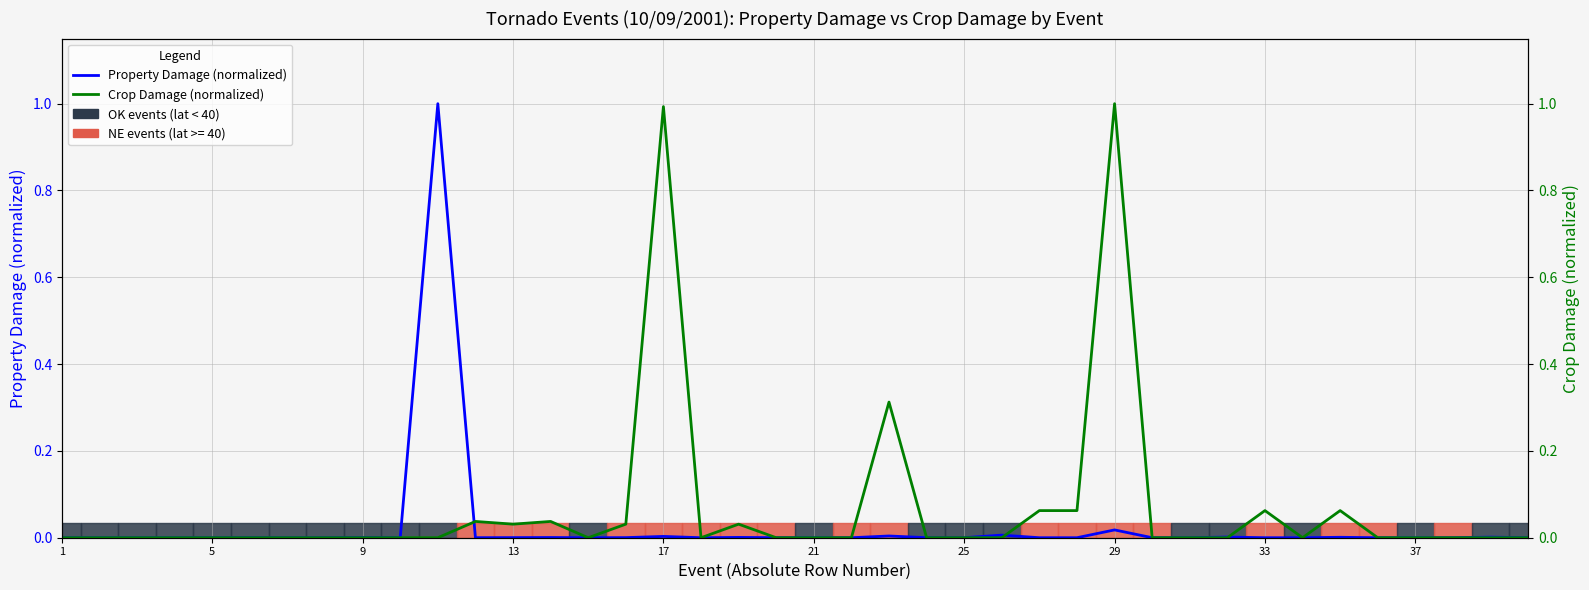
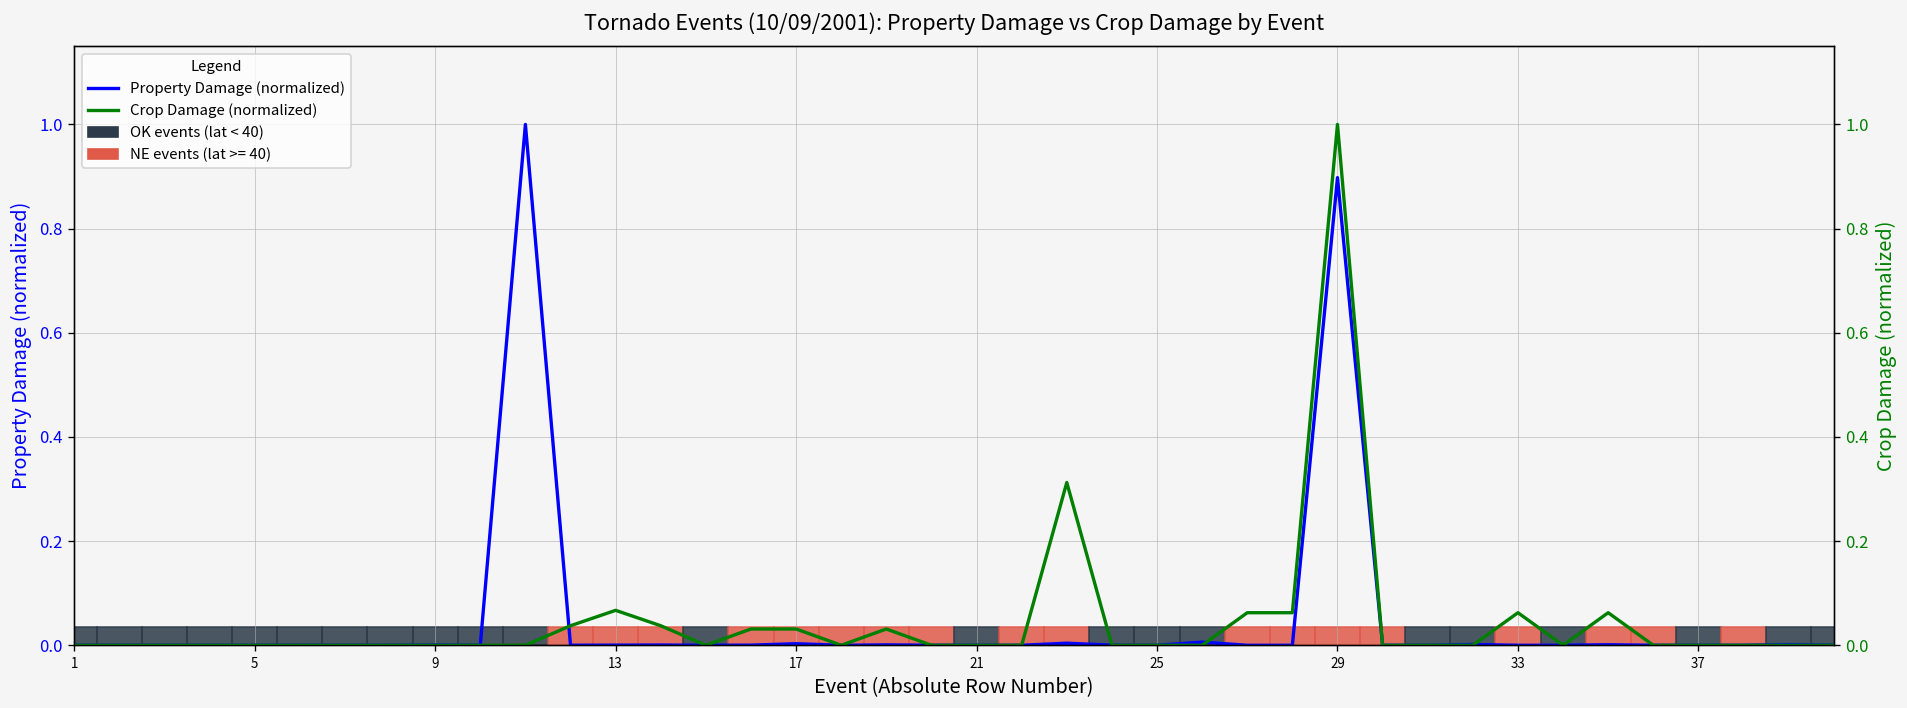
Property Damage (normalized), 29: 0.02 -> 0.90
Crop Damage (normalized), 13: 0.03 -> 0.07
Crop Damage (normalized), 17: 0.99 -> 0.03
